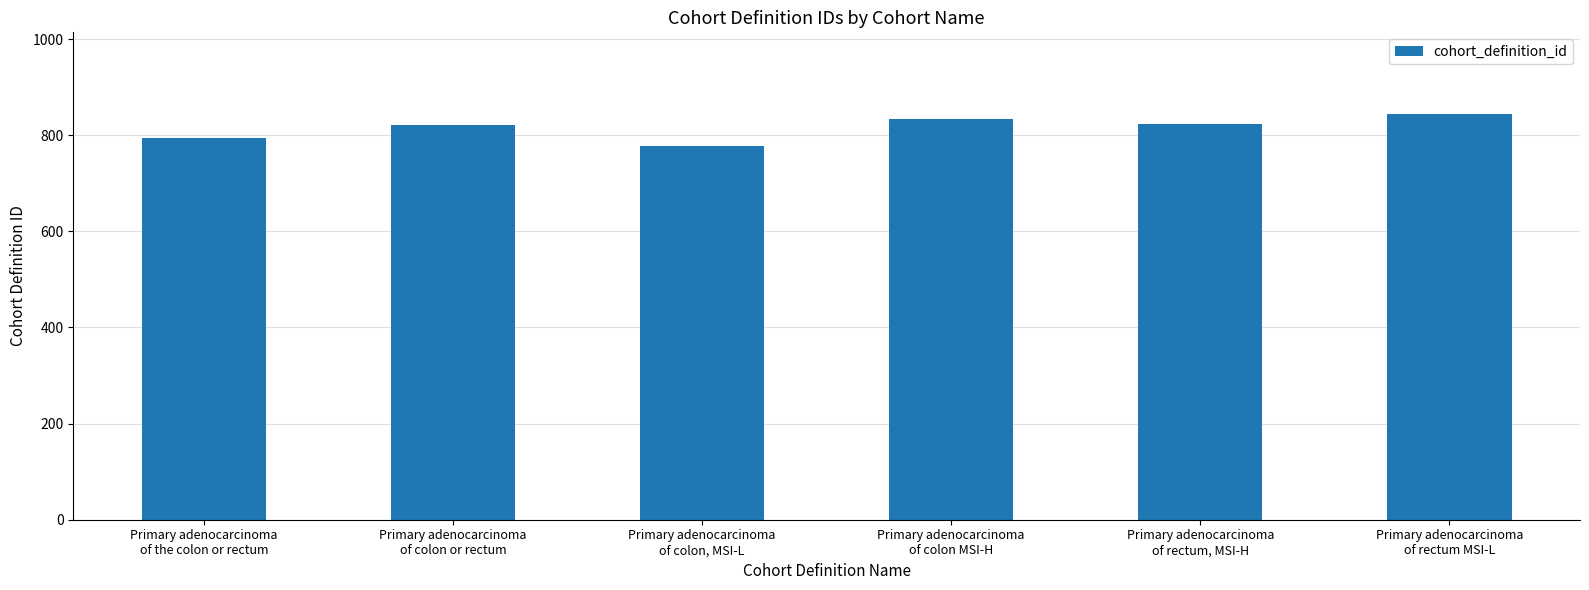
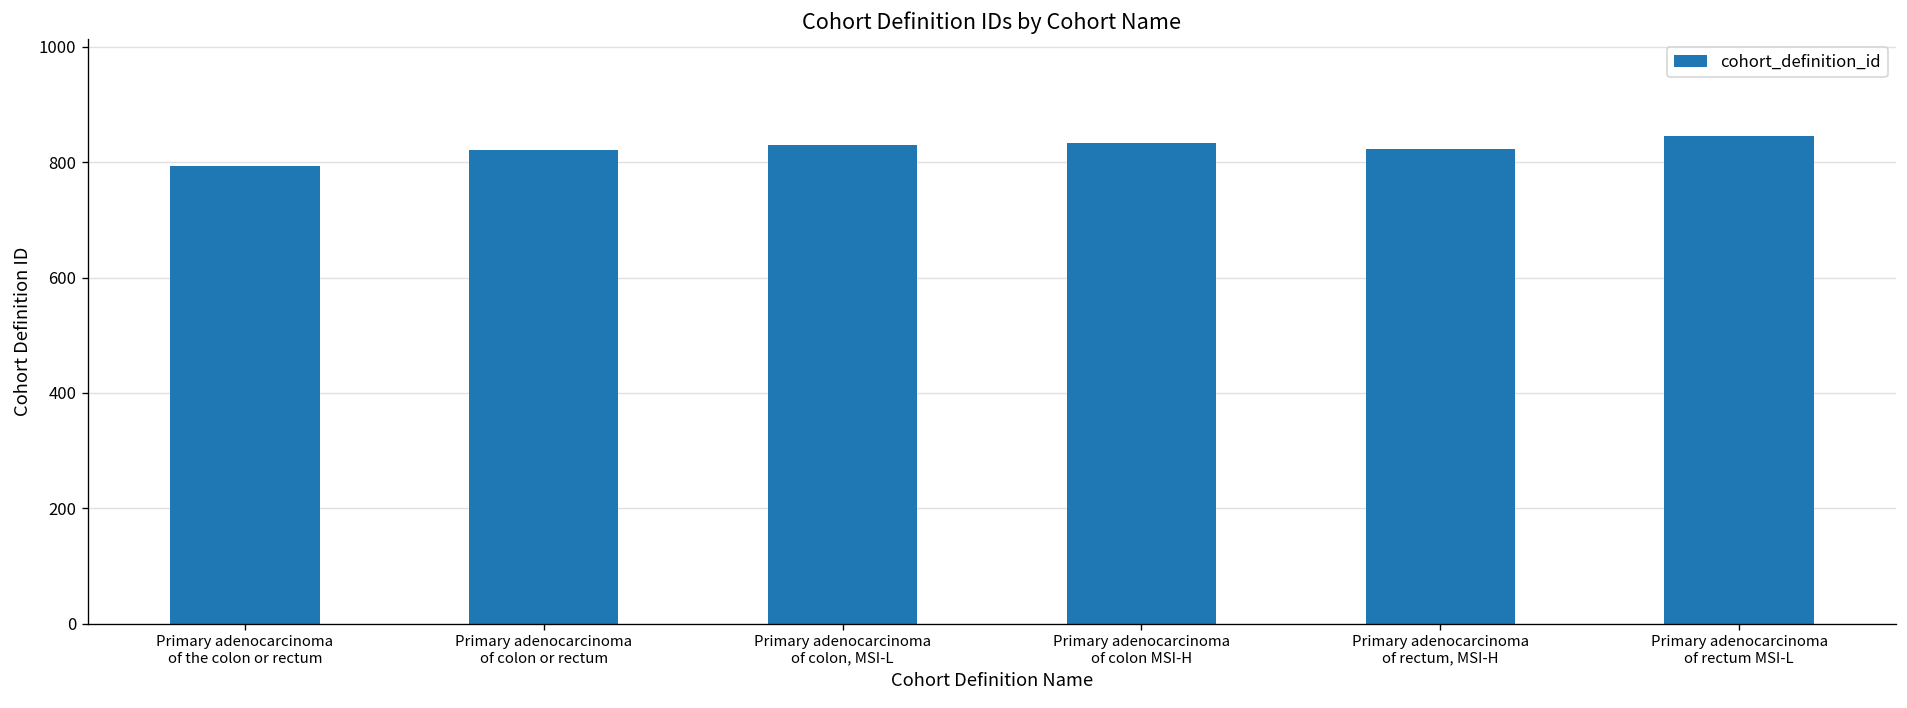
Primary adenocarcinoma of colon, MSI-L: 780 -> 830
